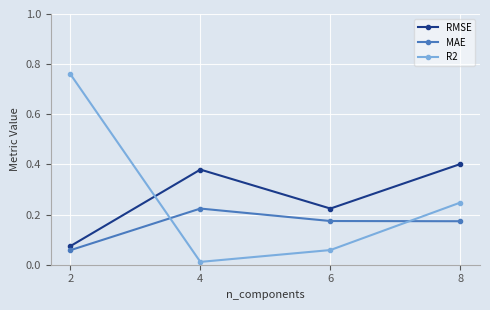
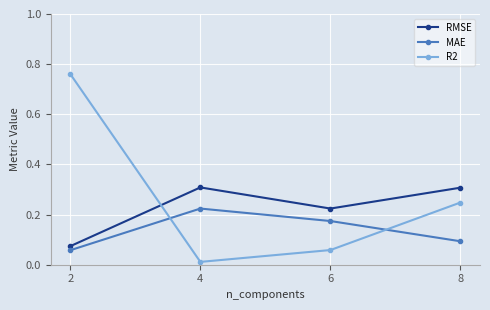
RMSE, 4: 0.38 -> 0.31
RMSE, 8: 0.40 -> 0.31
MAE, 8: 0.17 -> 0.09
